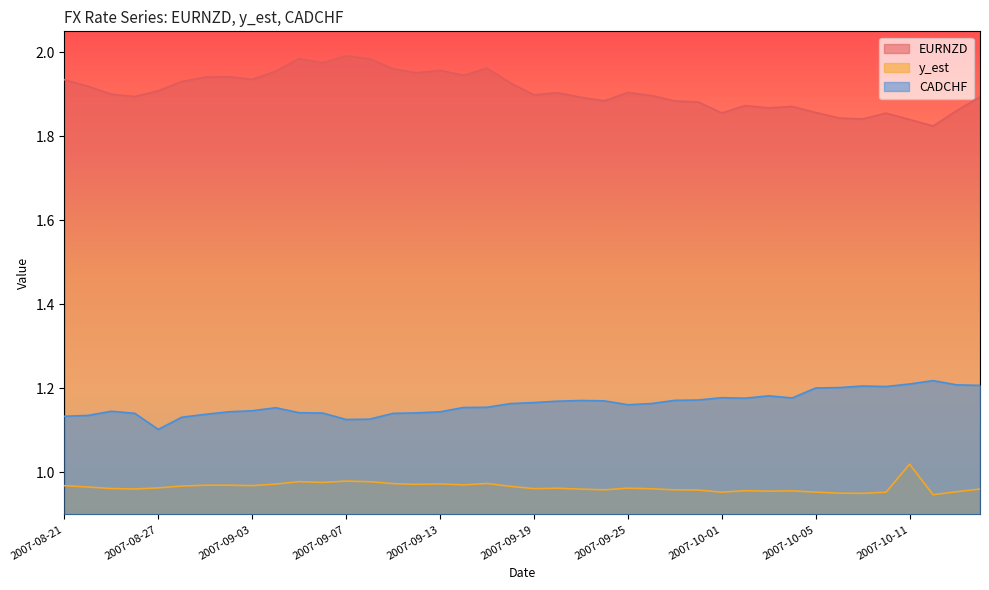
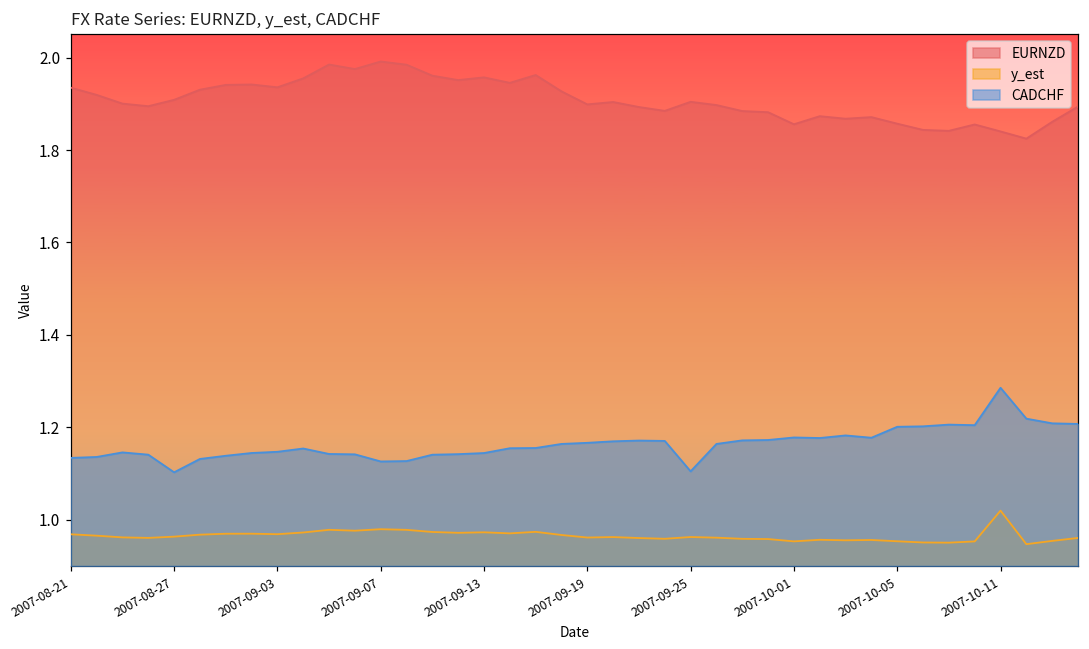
CADCHF, 2007-09-25: 1.16 -> 1.10
CADCHF, 2007-10-11: 1.21 -> 1.29
